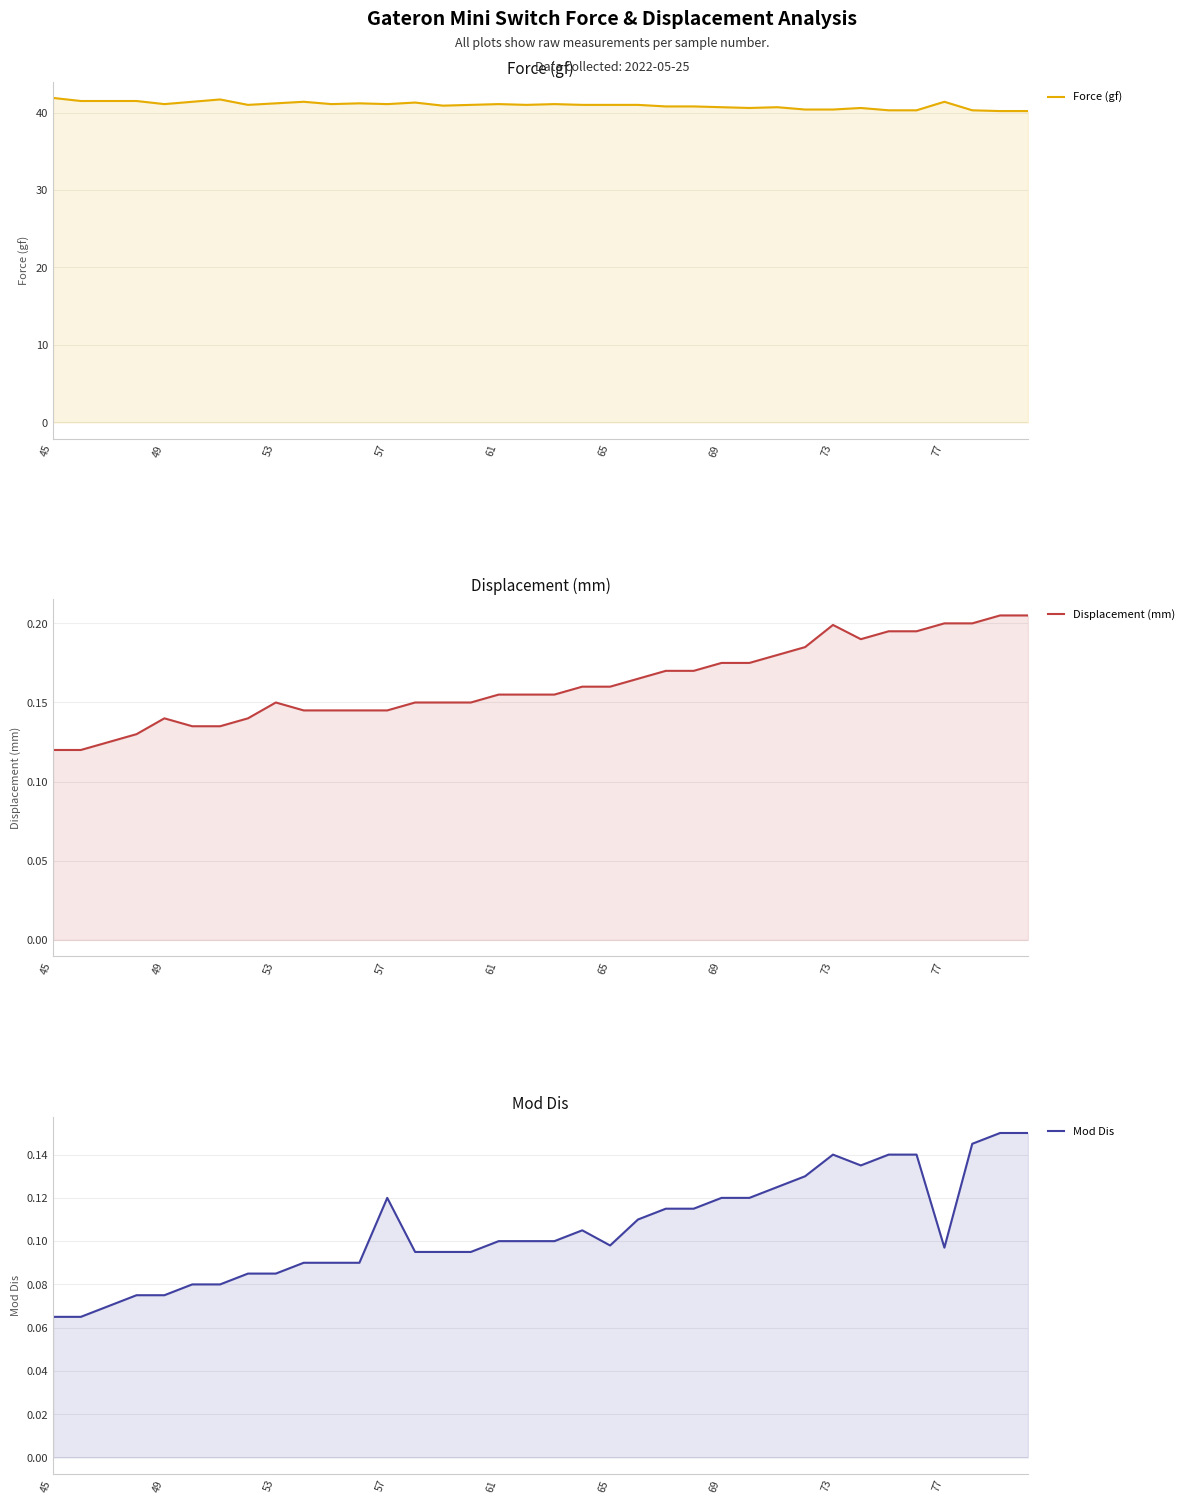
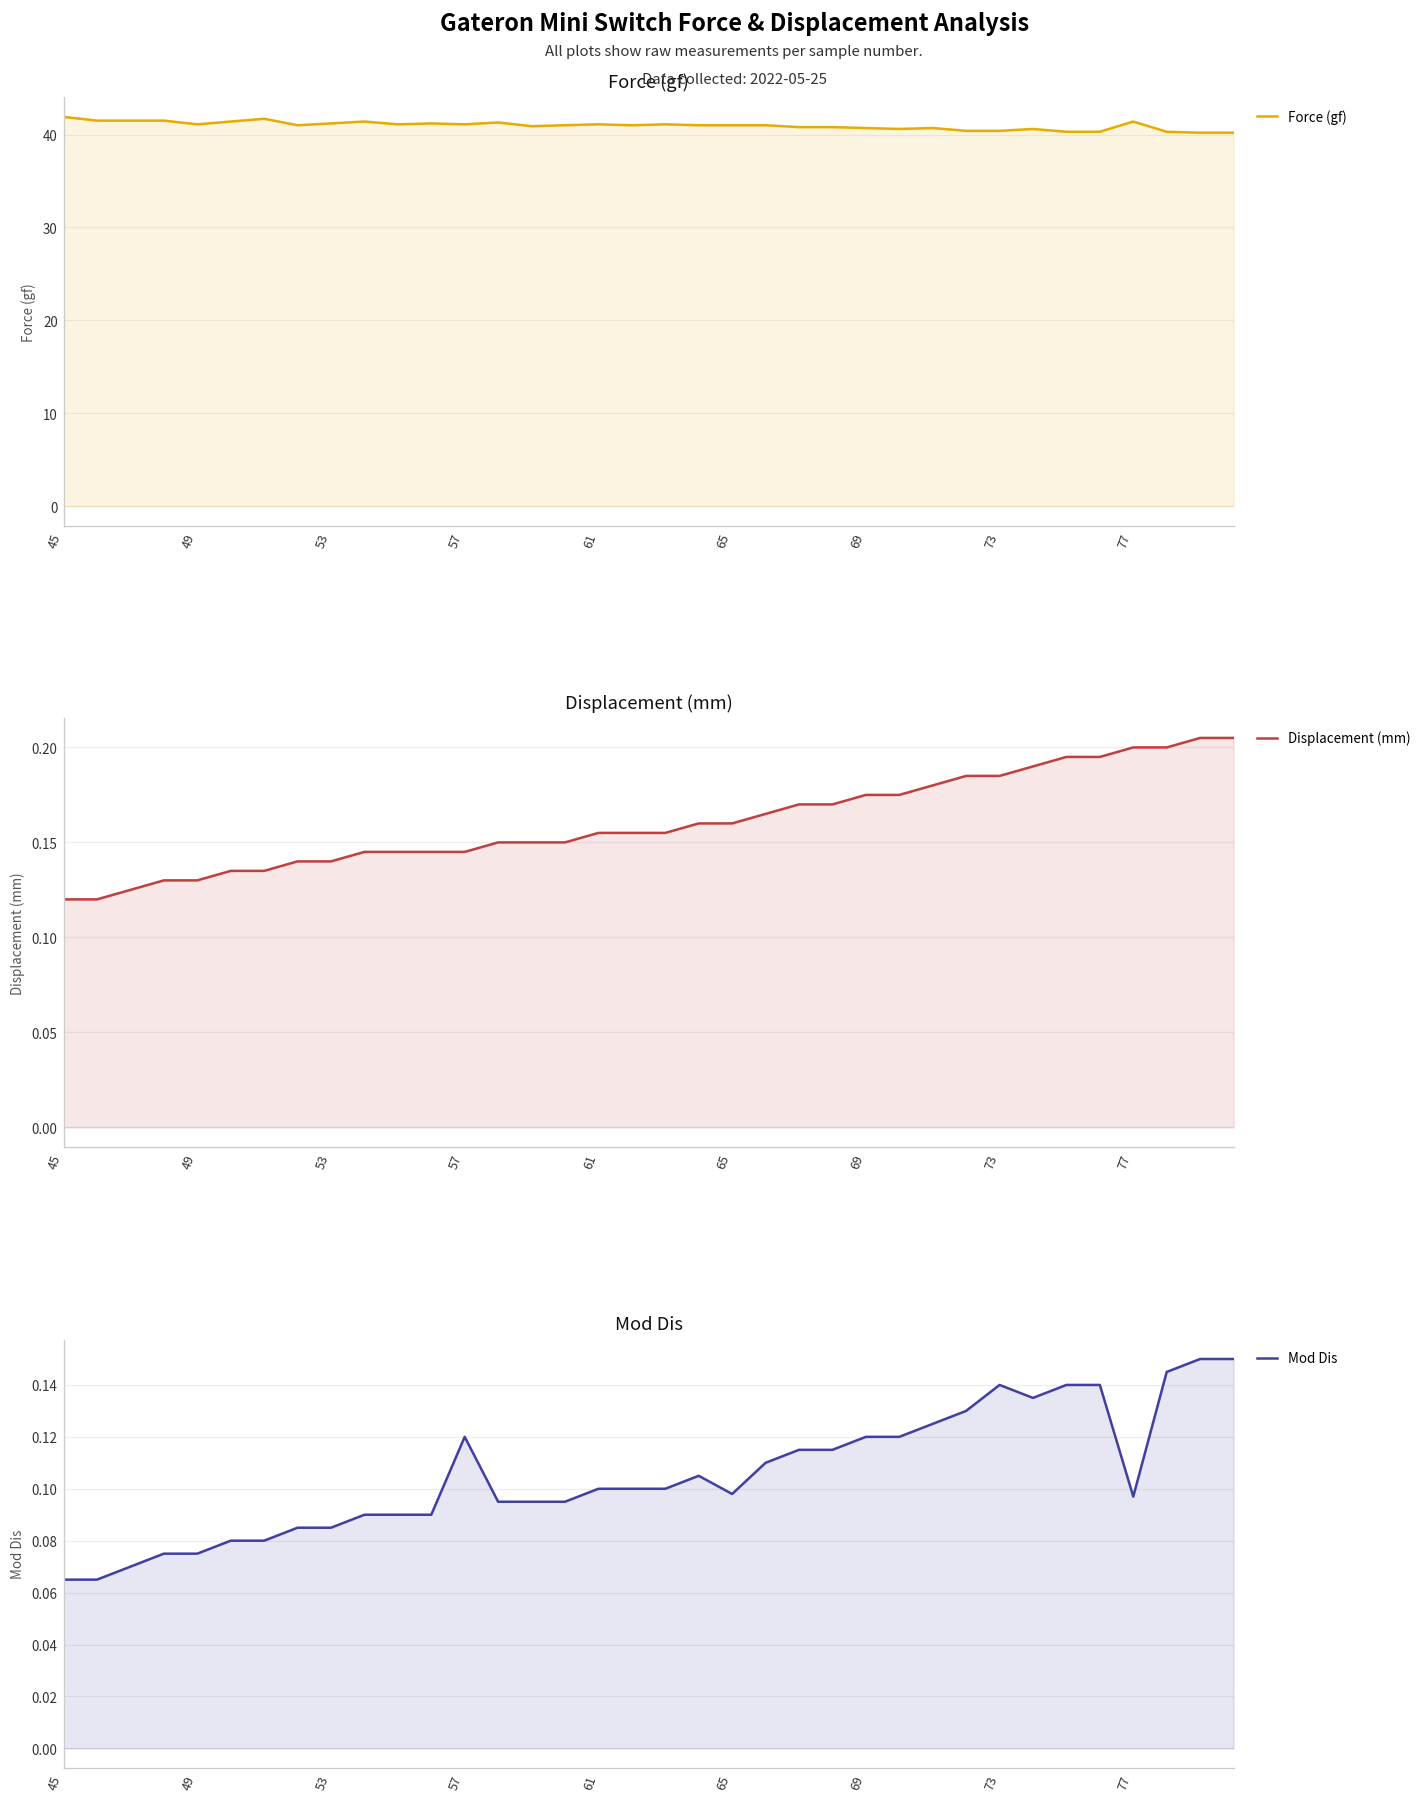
Displacement (mm), 49: 0.14 -> 0.13
Displacement (mm), 53: 0.15 -> 0.14
Displacement (mm), 73: 0.199 -> 0.185
